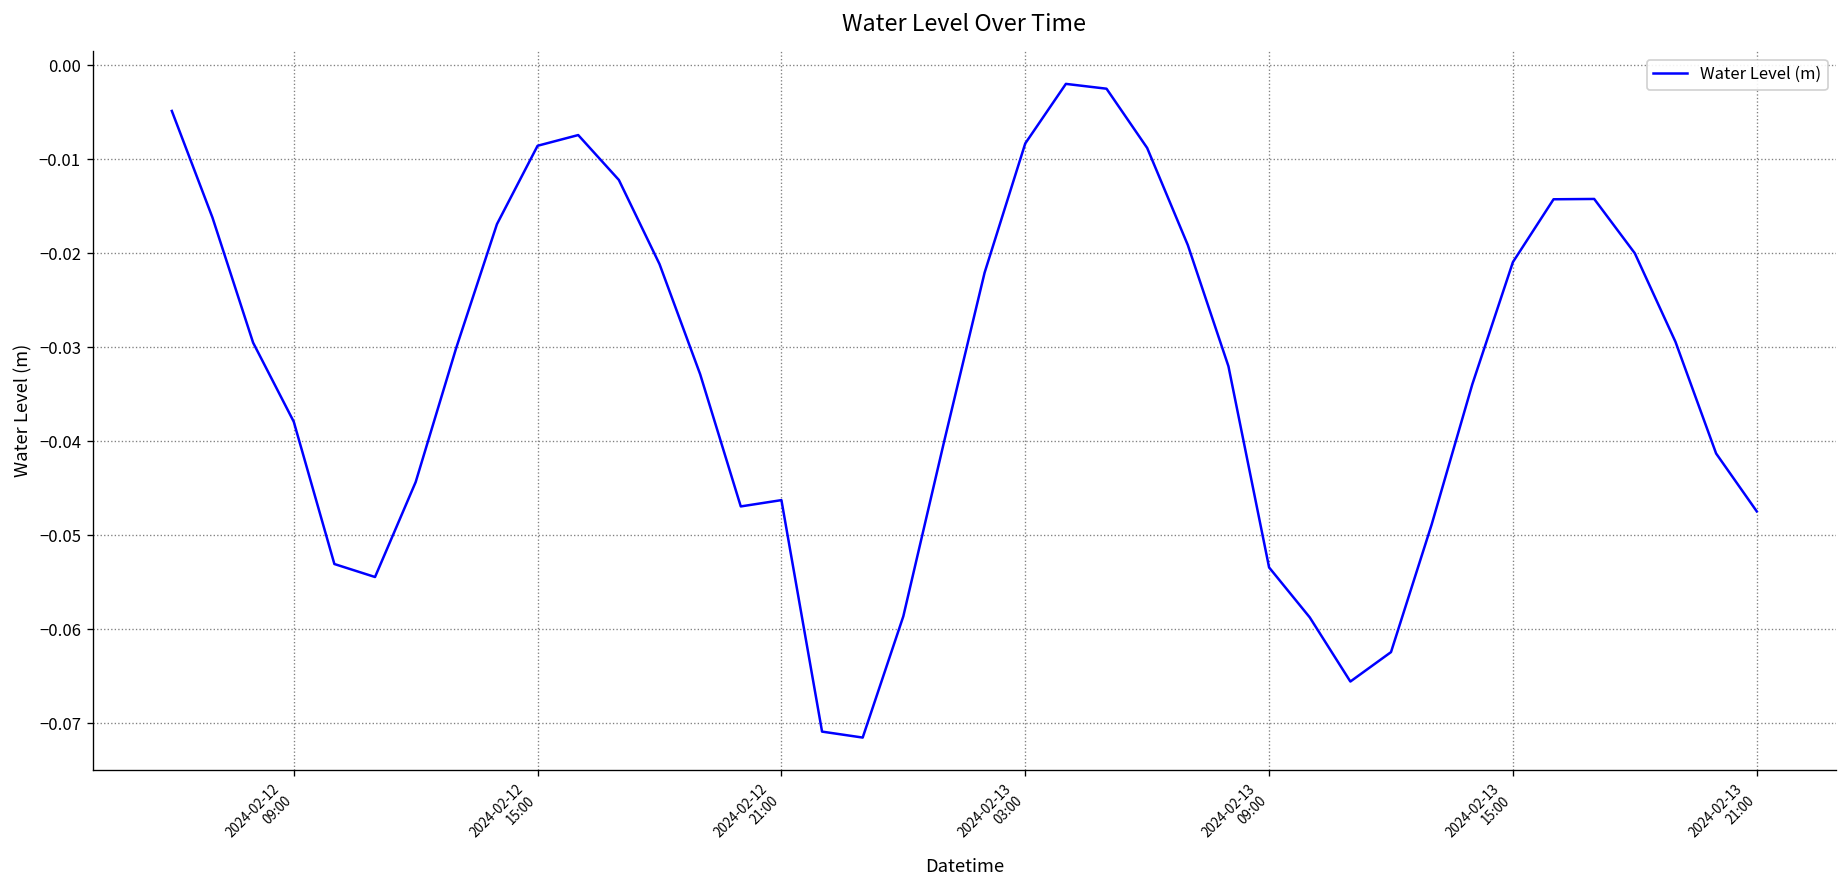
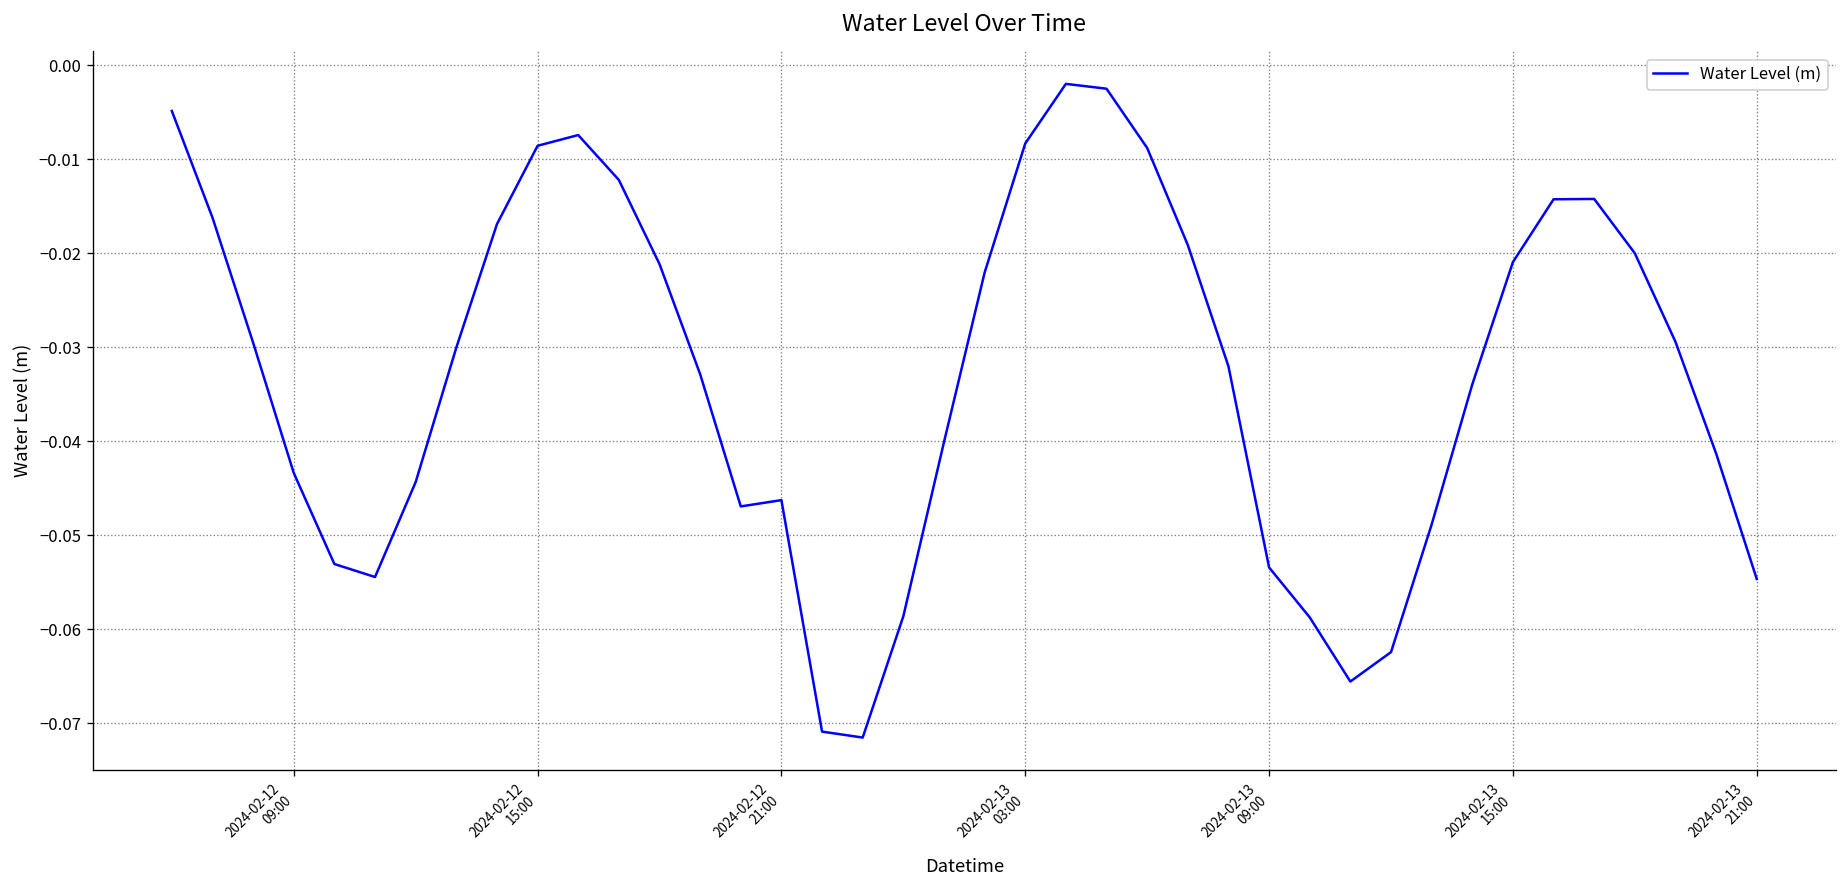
2024-02-12 09:00: -0.038 -> -0.043
2024-02-13 21:00: -0.047 -> -0.055
